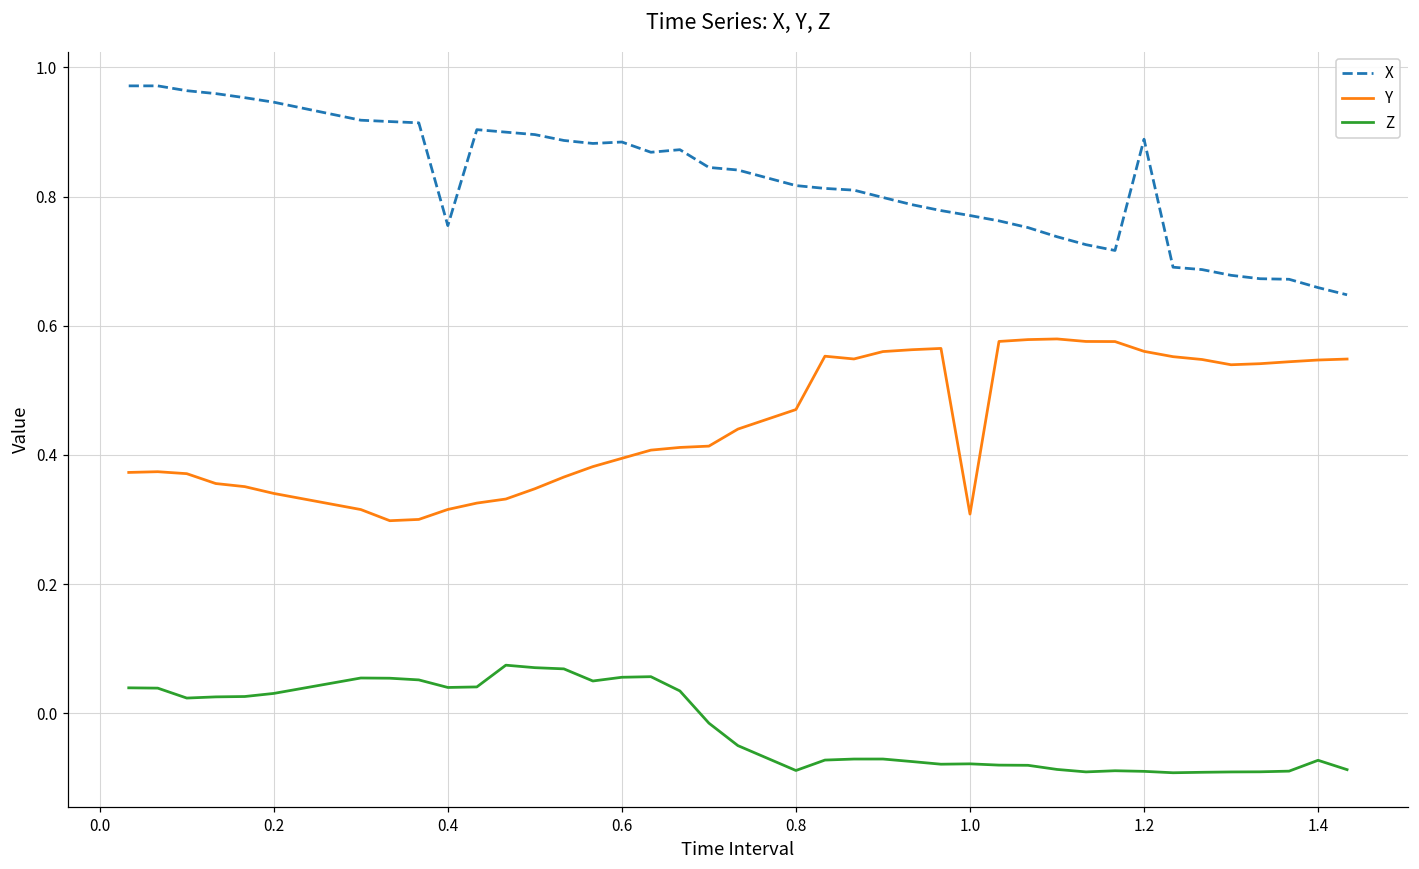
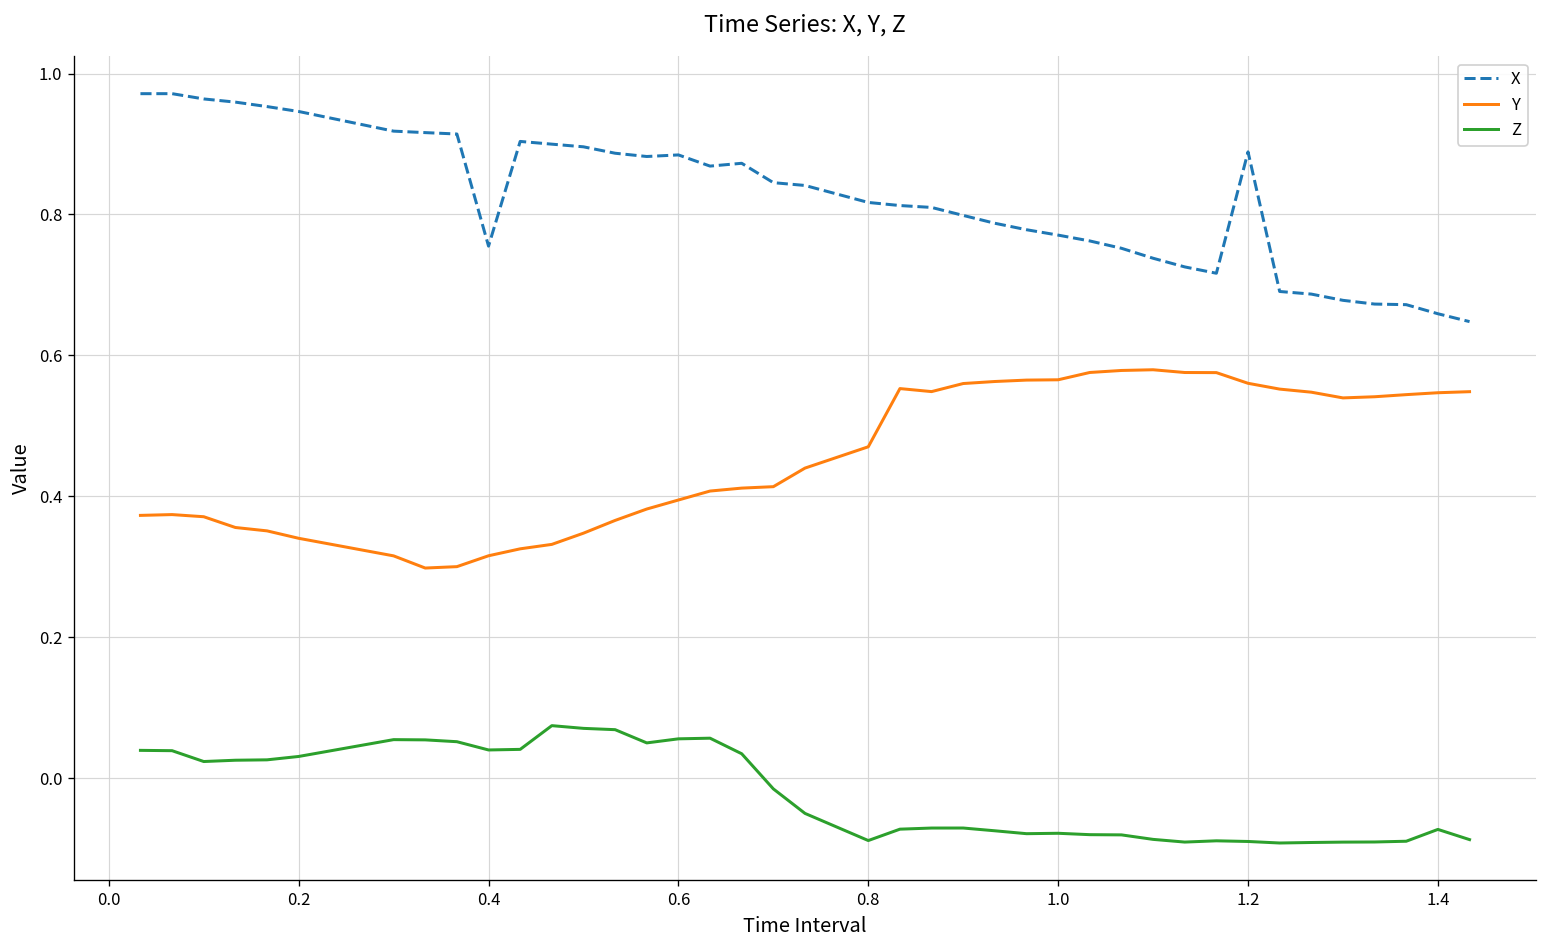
Y, 1.0: 0.31 -> 0.57
